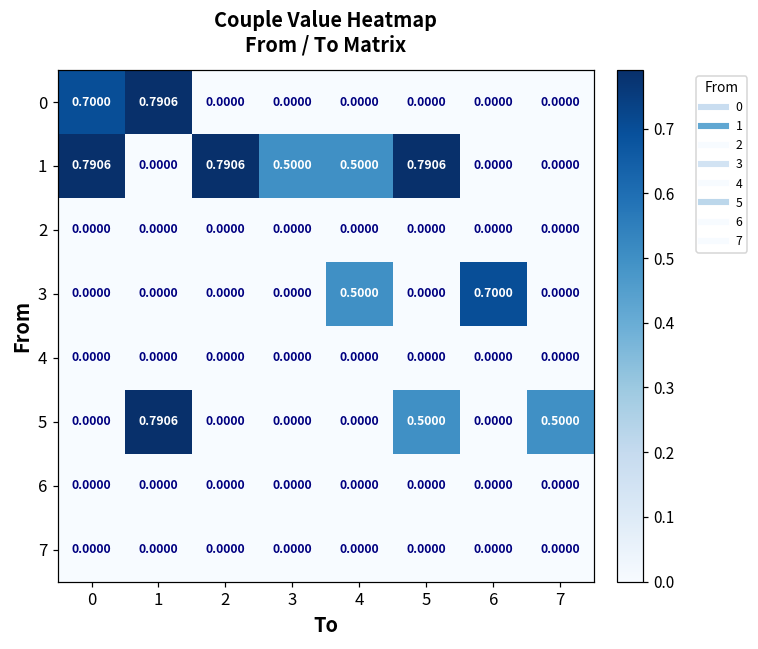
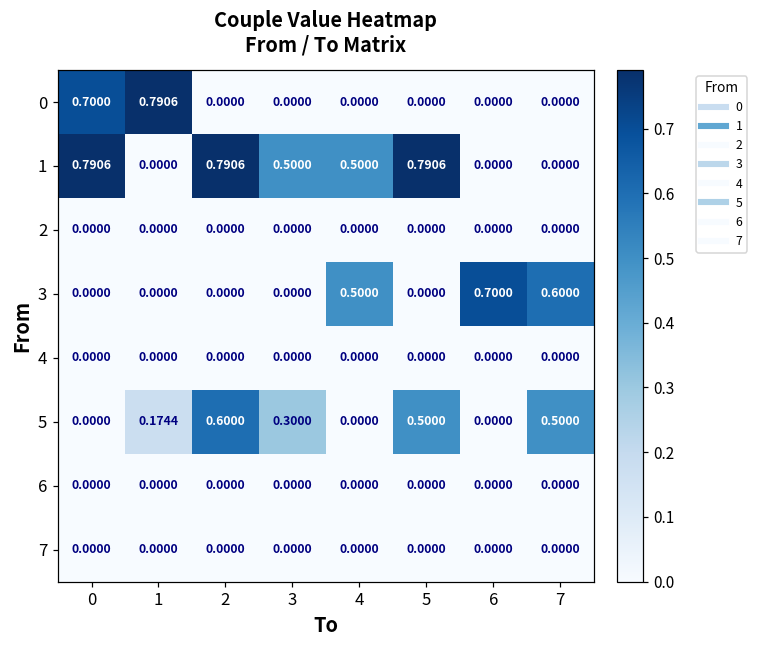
3, 7: 0.0000 -> 0.6000
5, 1: 0.7906 -> 0.1744
5, 2: 0.0000 -> 0.6000
5, 3: 0.0000 -> 0.3000
